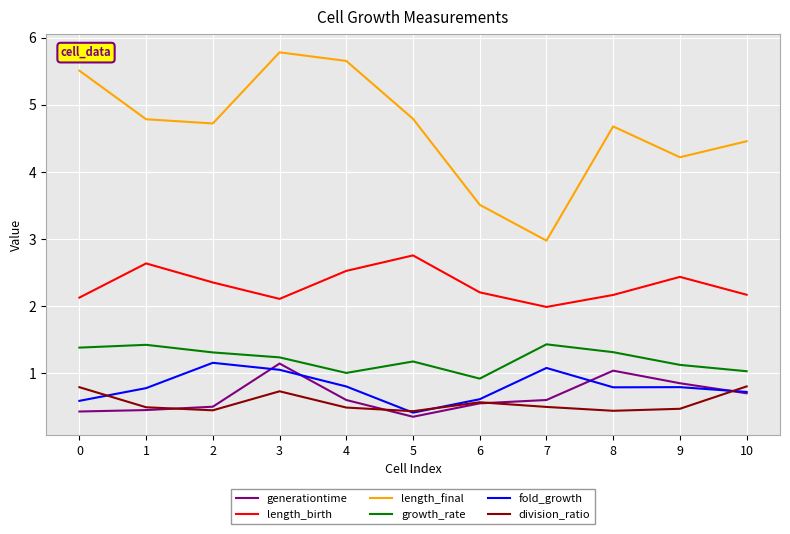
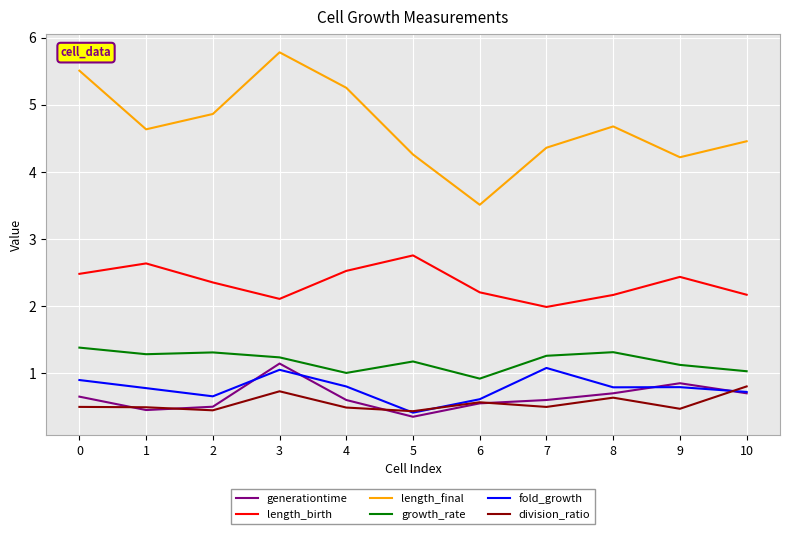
generationtime, 0: 0.4 -> 0.6
length_birth, 0: 2.1 -> 2.5
fold_growth, 0: 0.6 -> 0.9
division_ratio, 0: 0.8 -> 0.5
length_final, 1: 4.8 -> 4.6
growth_rate, 1: 1.4 -> 1.3
length_final, 2: 4.7 -> 4.9
fold_growth, 2: 1.2 -> 0.7
length_final, 4: 5.7 -> 5.3
length_final, 5: 4.8 -> 4.3
length_final, 7: 3.0 -> 4.4
growth_rate, 7: 1.4 -> 1.3
generationtime, 8: 1.0 -> 0.7
division_ratio, 8: 0.4 -> 0.6
